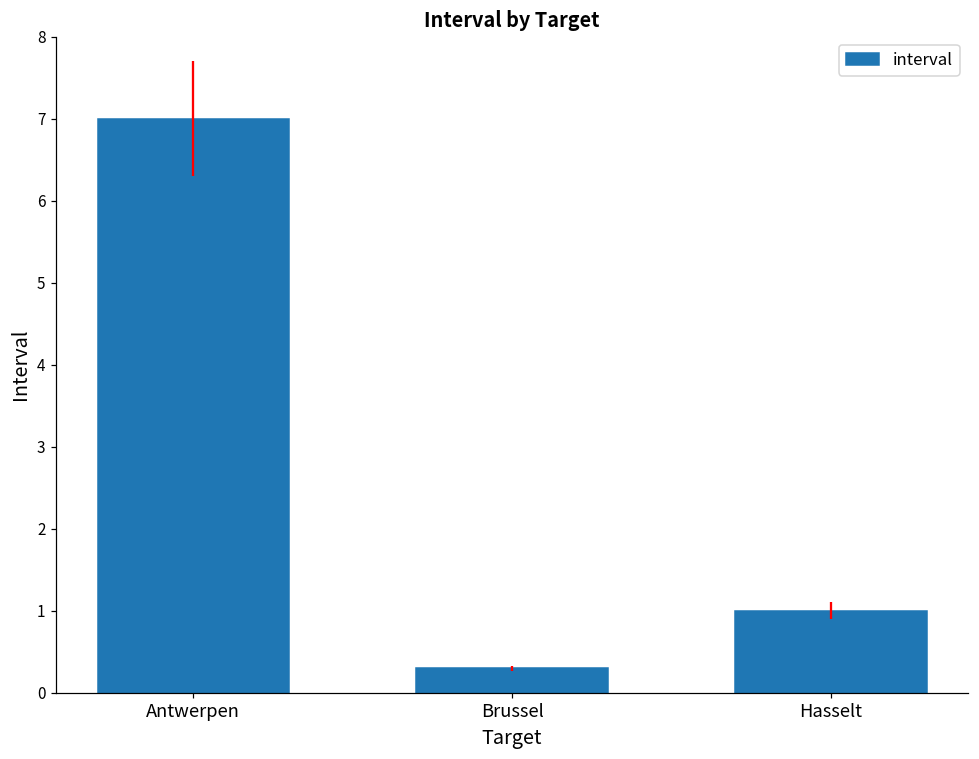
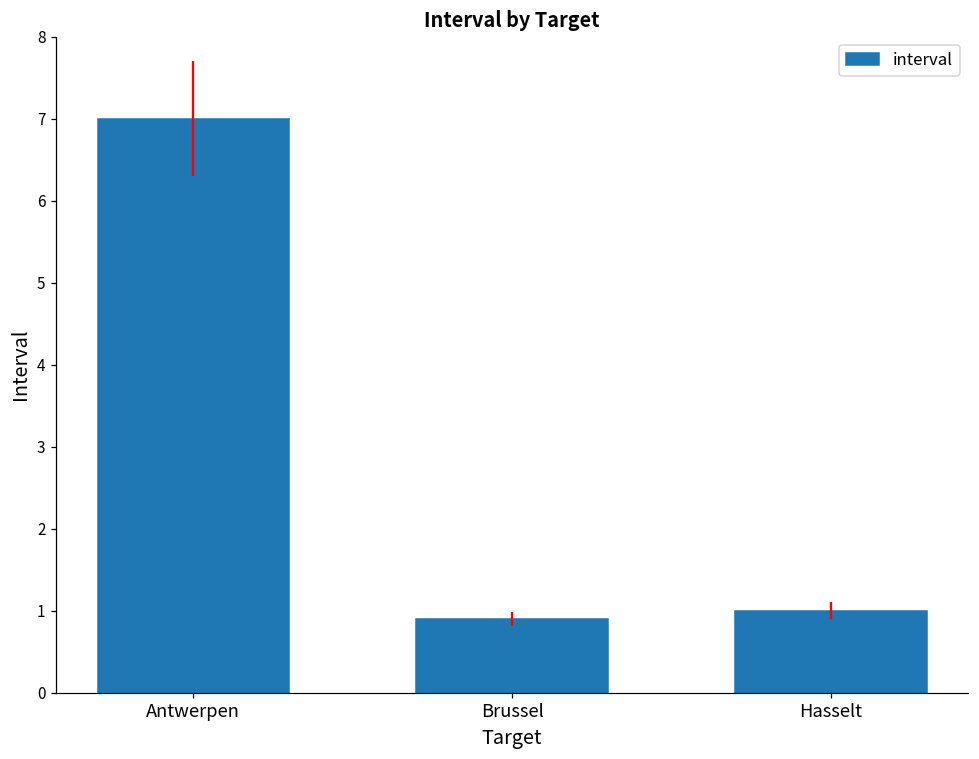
Brussel: 0.3 -> 0.9
